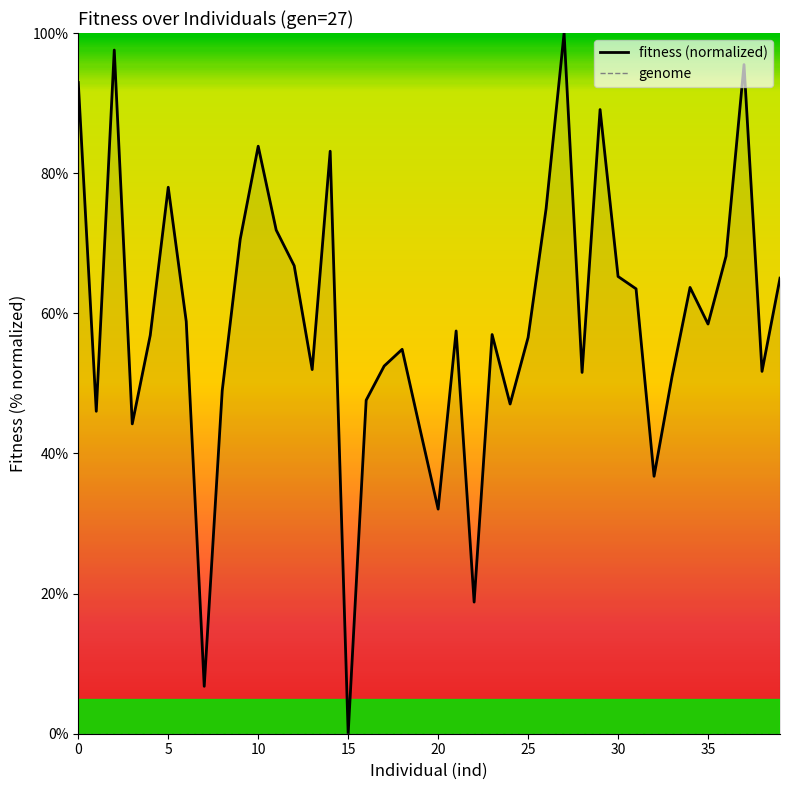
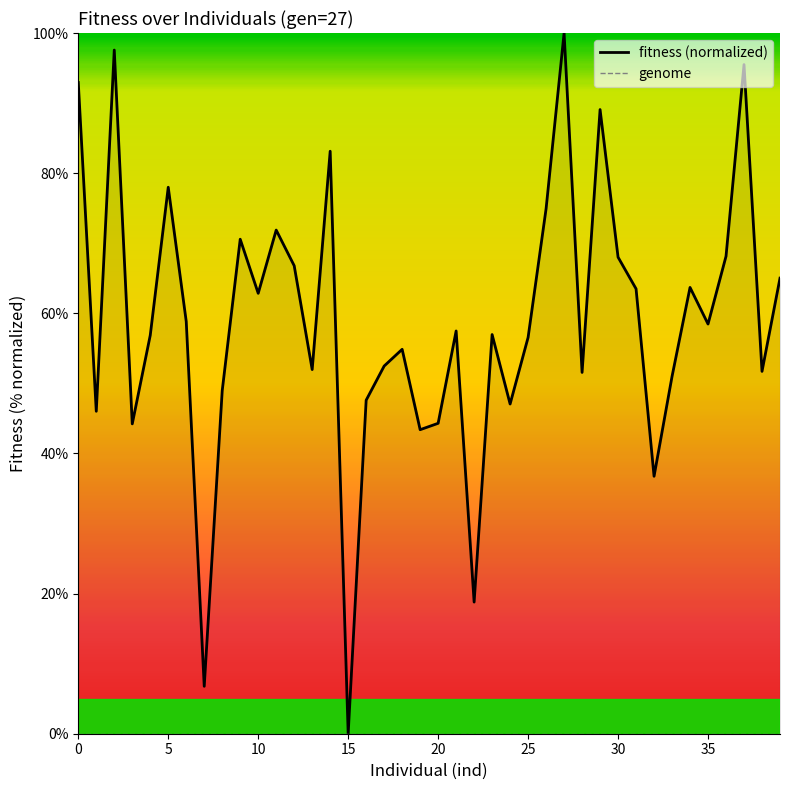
fitness (normalized), 10: 84% -> 63%
fitness (normalized), 20: 32% -> 44%
fitness (normalized), 30: 65% -> 68%
